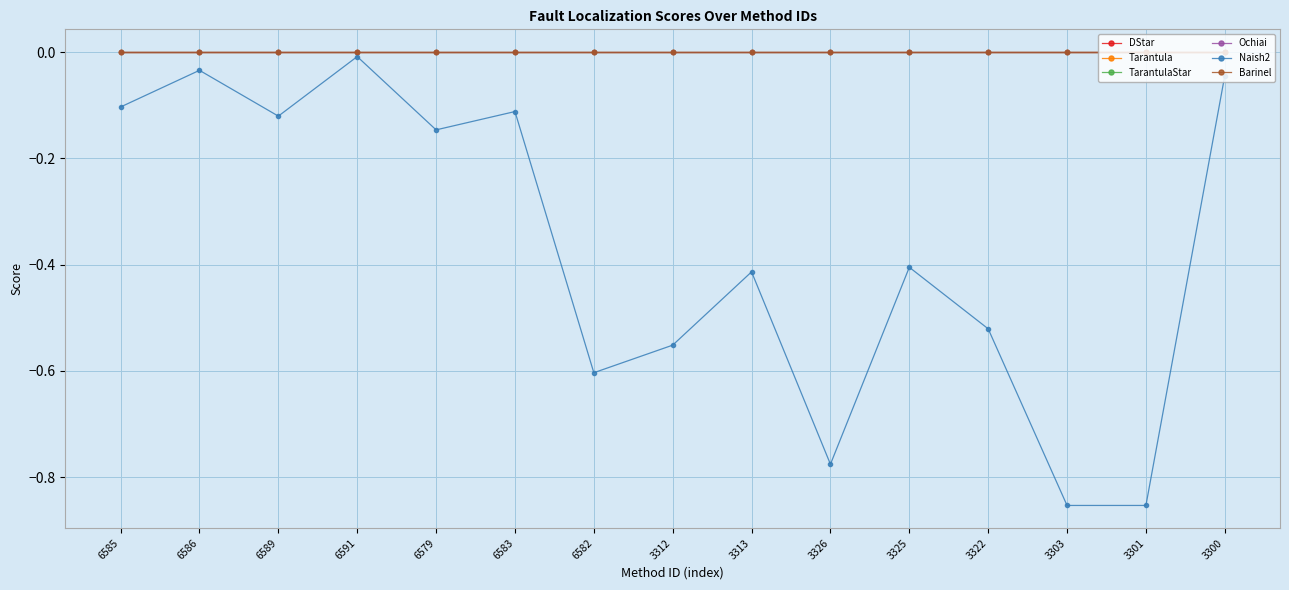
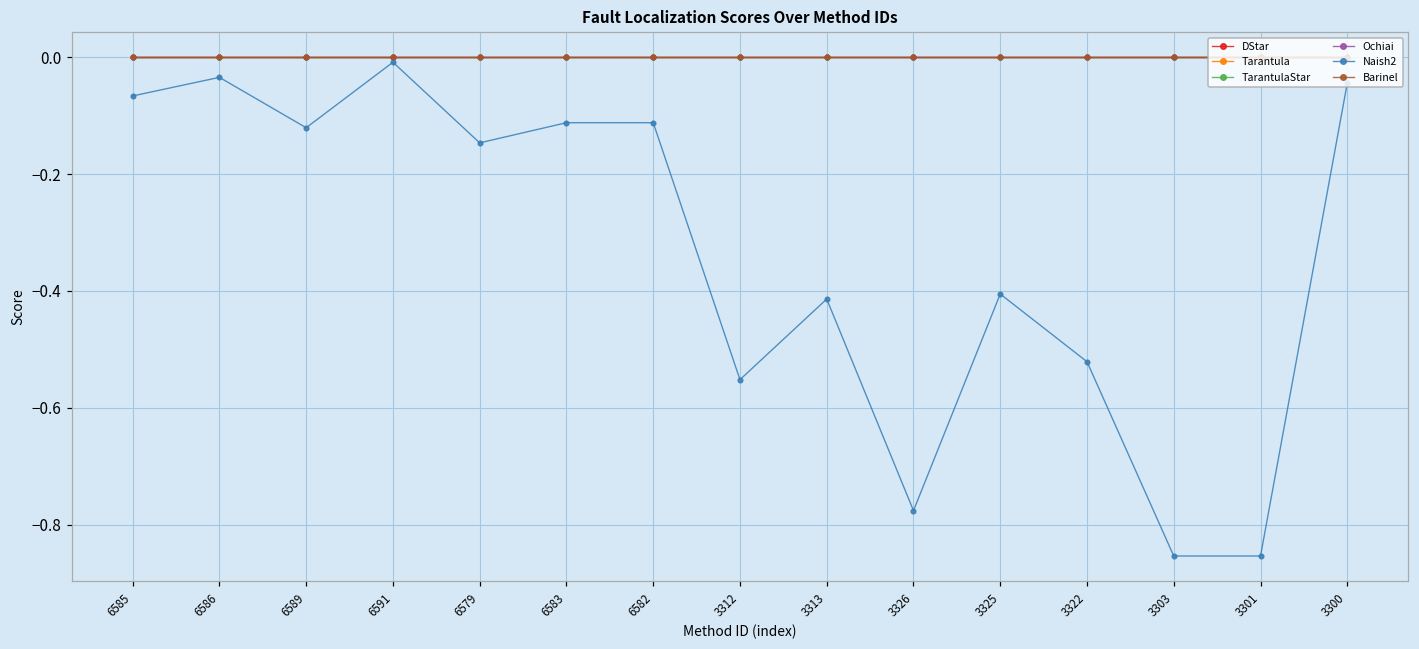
Naish2, 6585: -0.10 -> -0.07
Naish2, 6582: -0.60 -> -0.11
